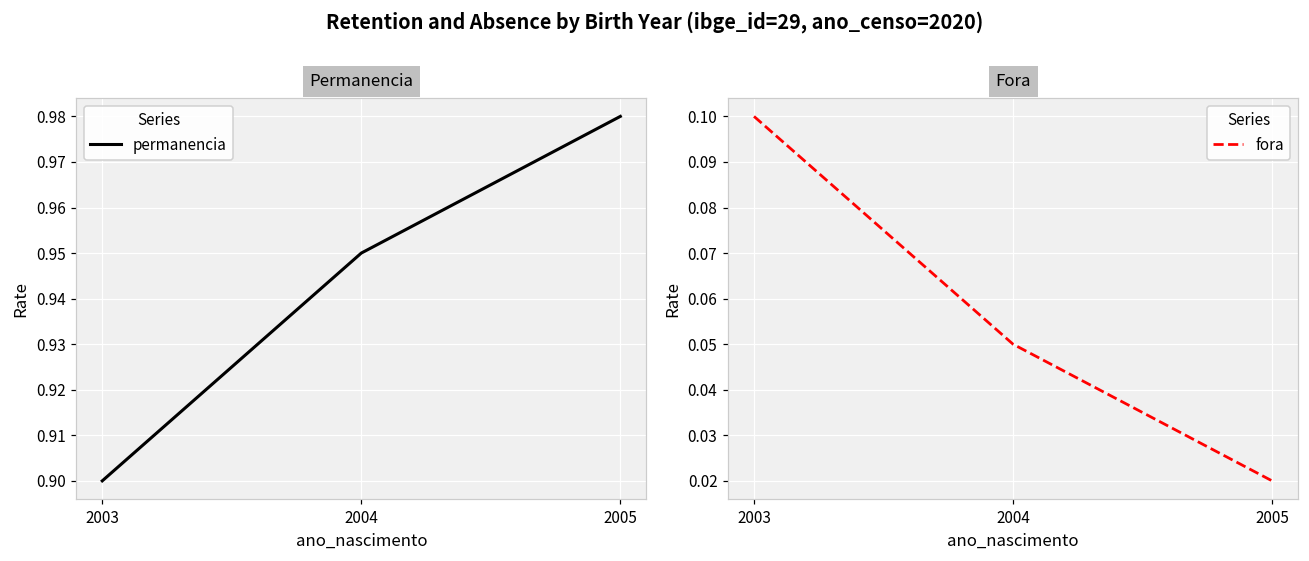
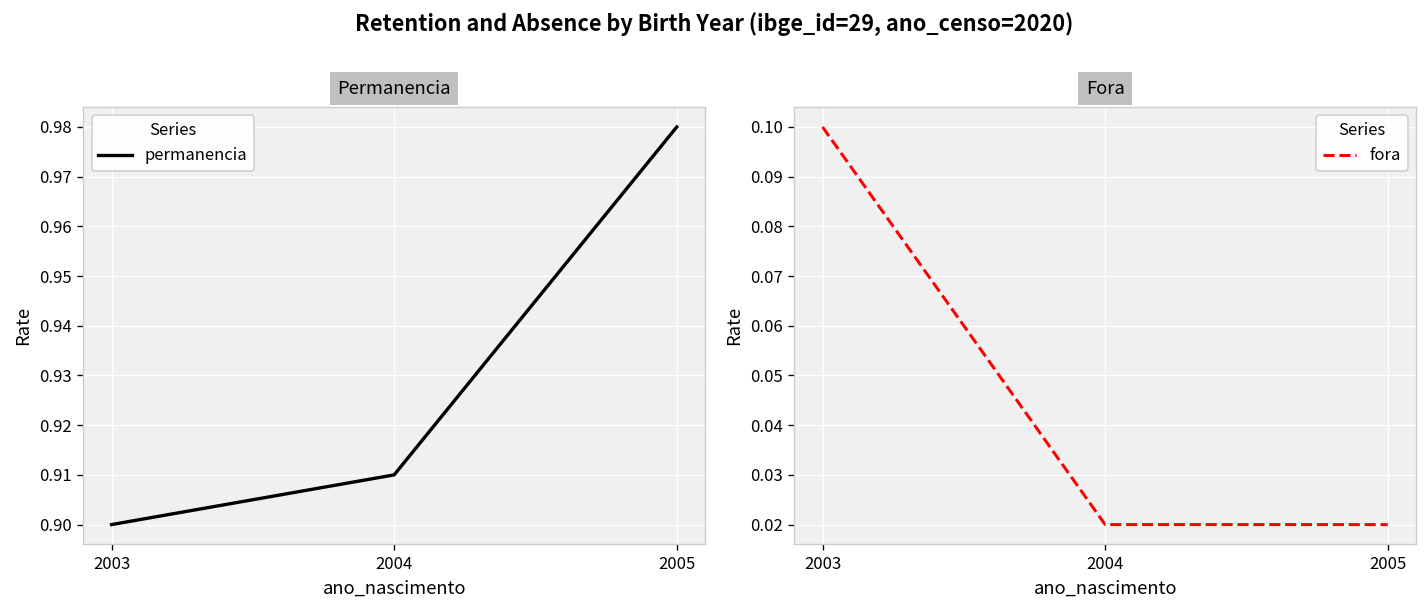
Permanencia, 2004: 0.95 -> 0.91
Fora, 2004: 0.05 -> 0.02
